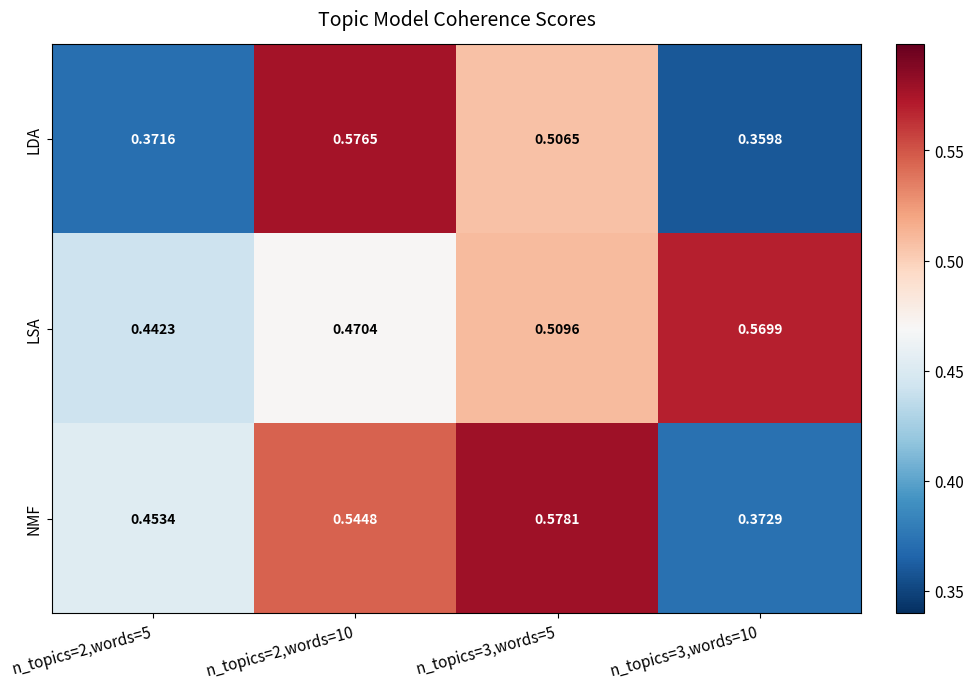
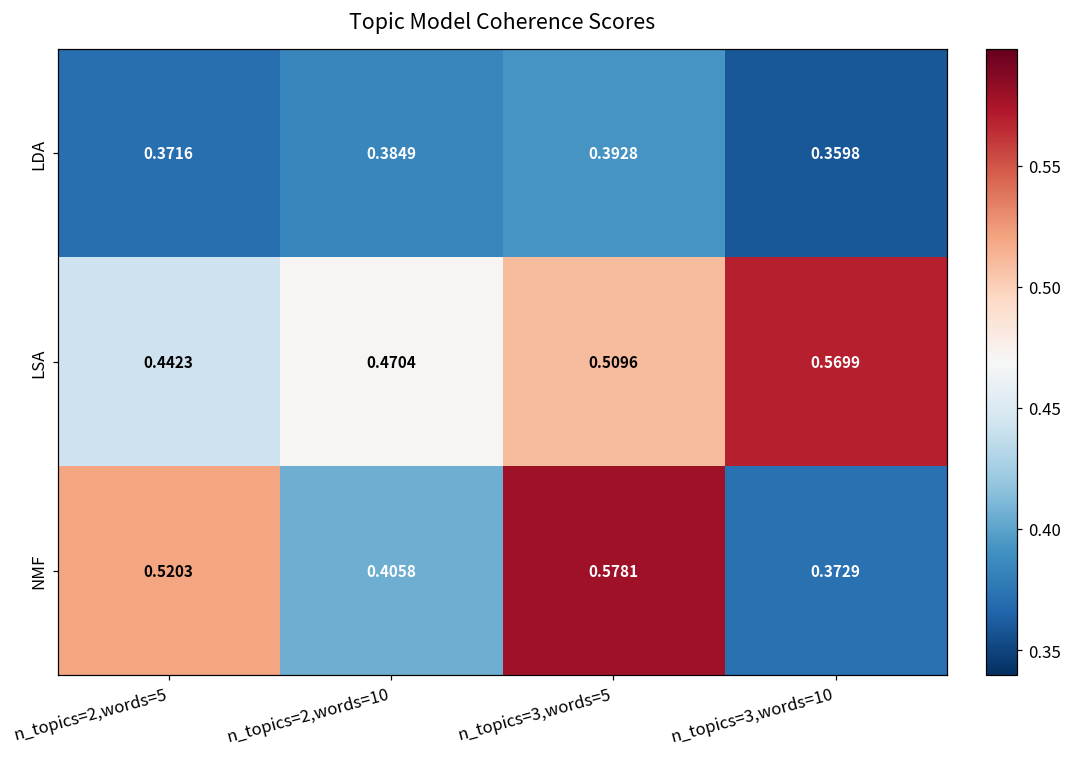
LDA, n_topics=2,words=10: 0.5765 -> 0.3849
LDA, n_topics=3,words=5: 0.5065 -> 0.3928
NMF, n_topics=2,words=5: 0.4534 -> 0.5203
NMF, n_topics=2,words=10: 0.5448 -> 0.4058
